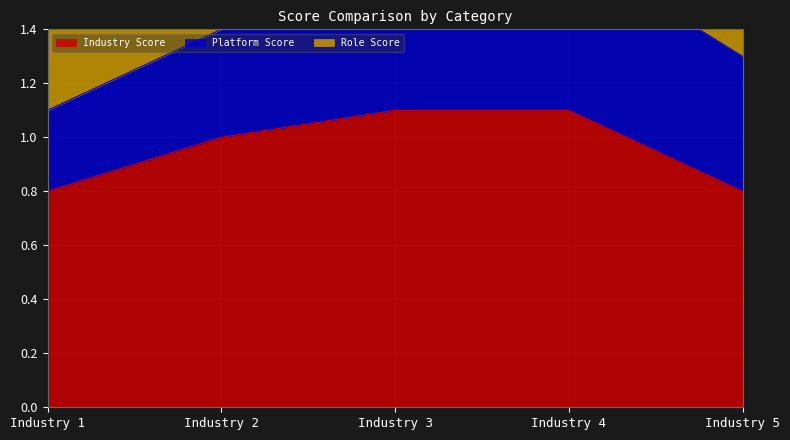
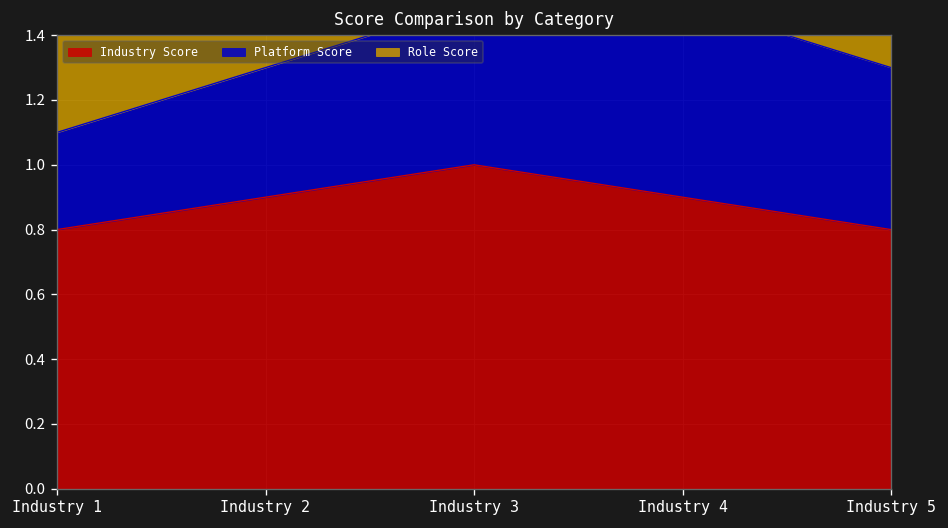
Industry Score, Industry 2: 1.0 -> 0.9
Industry Score, Industry 3: 1.1 -> 1.0
Industry Score, Industry 4: 1.1 -> 0.9
